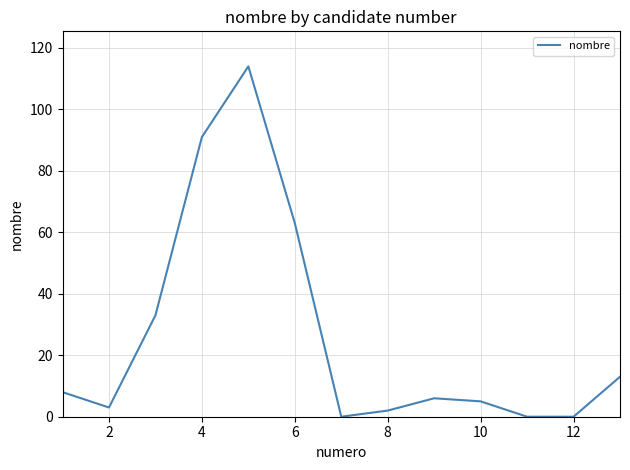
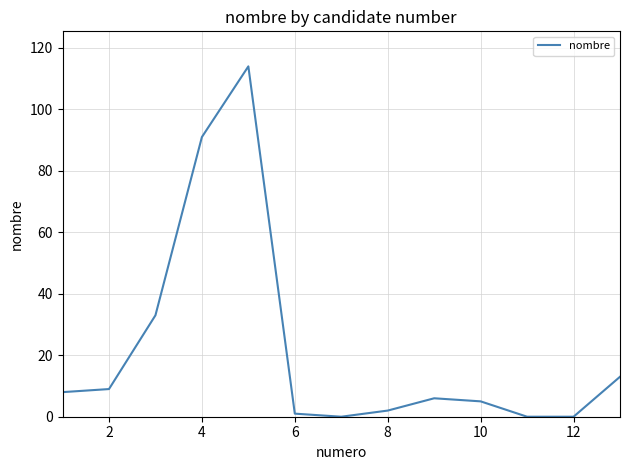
2: 3 -> 9
6: 63 -> 1
